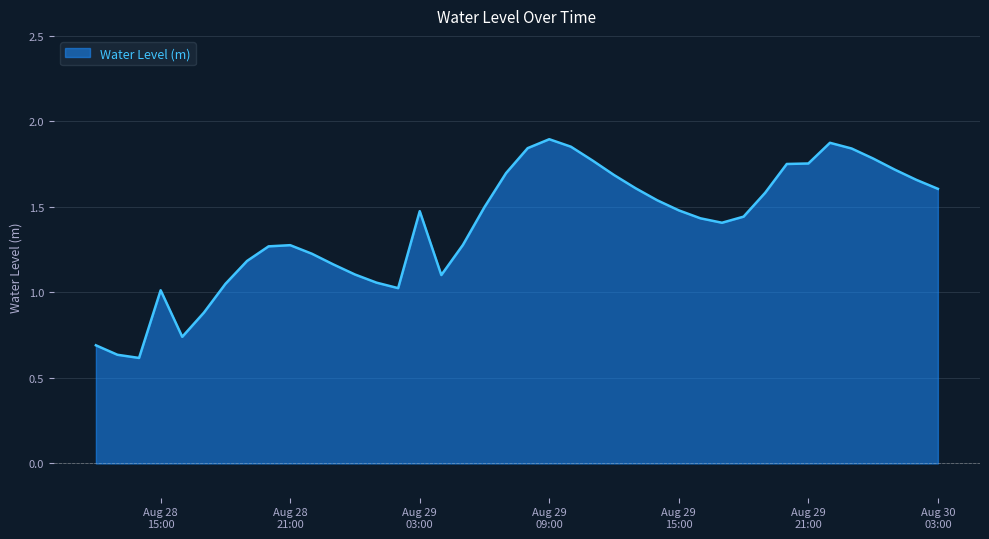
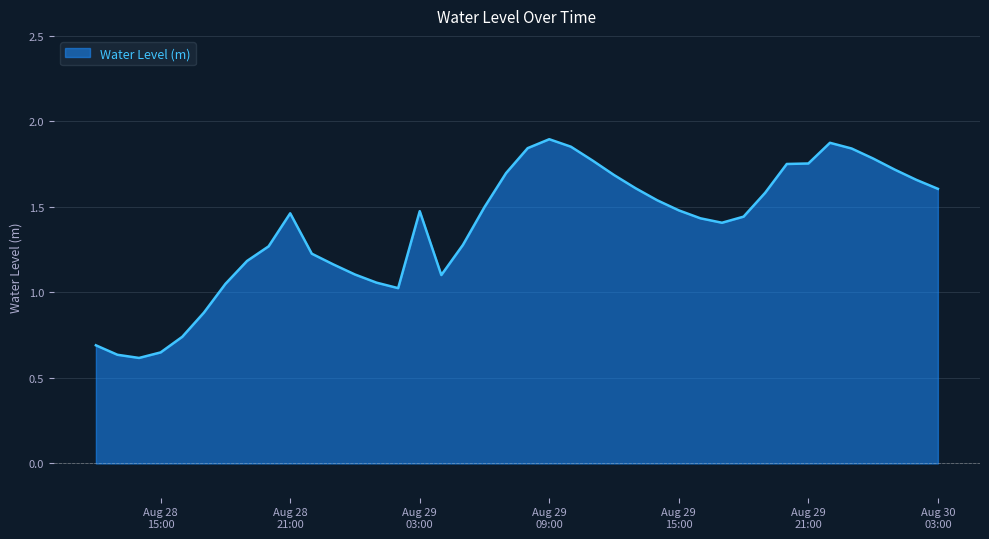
Aug 28 15:00: 1.01 -> 0.65
Aug 28 21:00: 1.28 -> 1.46
